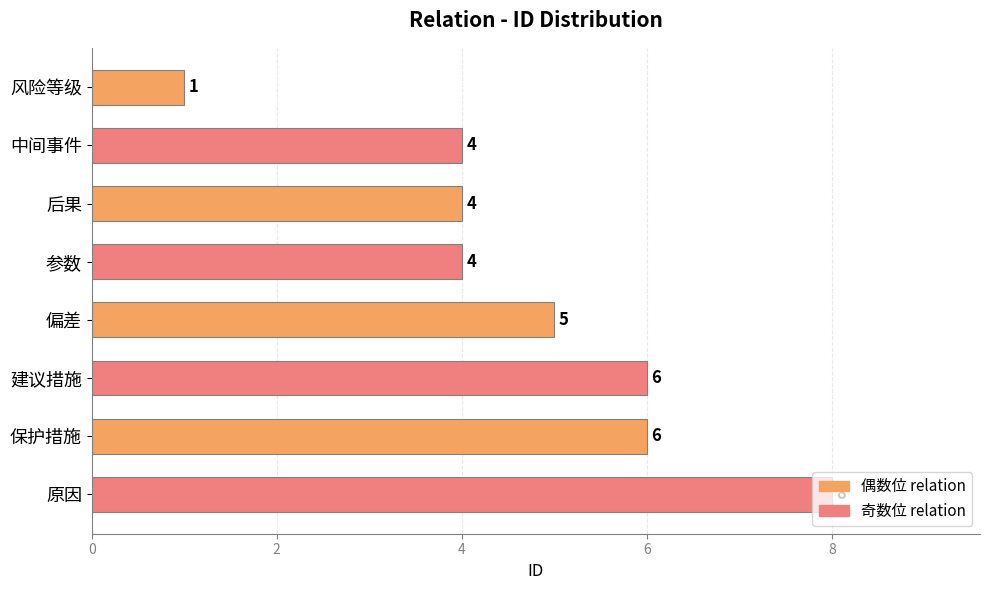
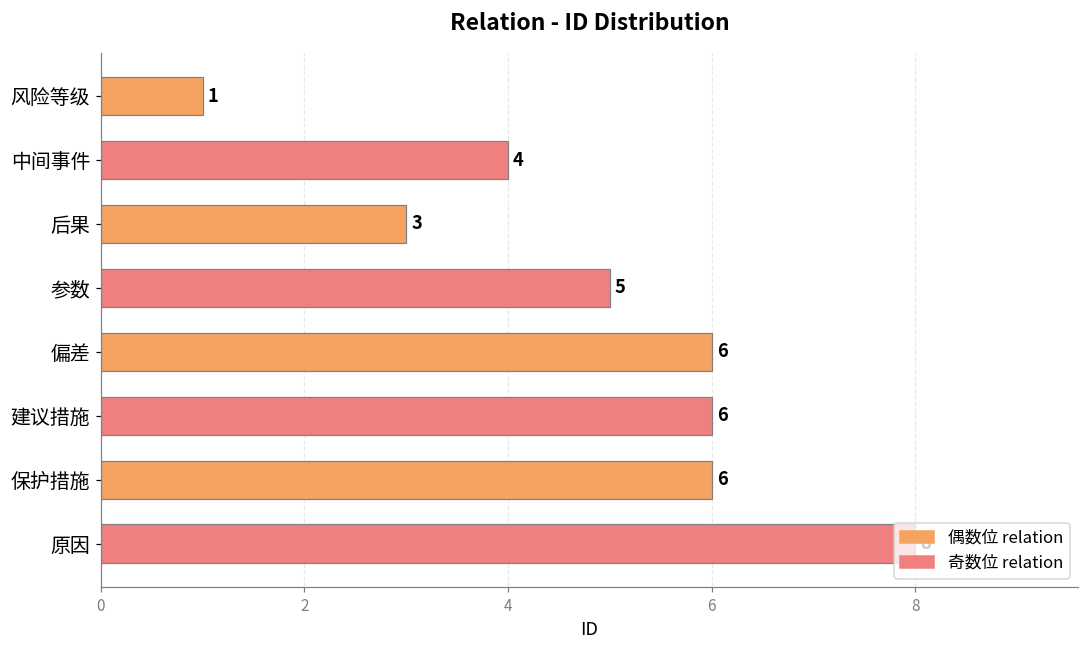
后果: 4 -> 3
参数: 4 -> 5
偏差: 5 -> 6
